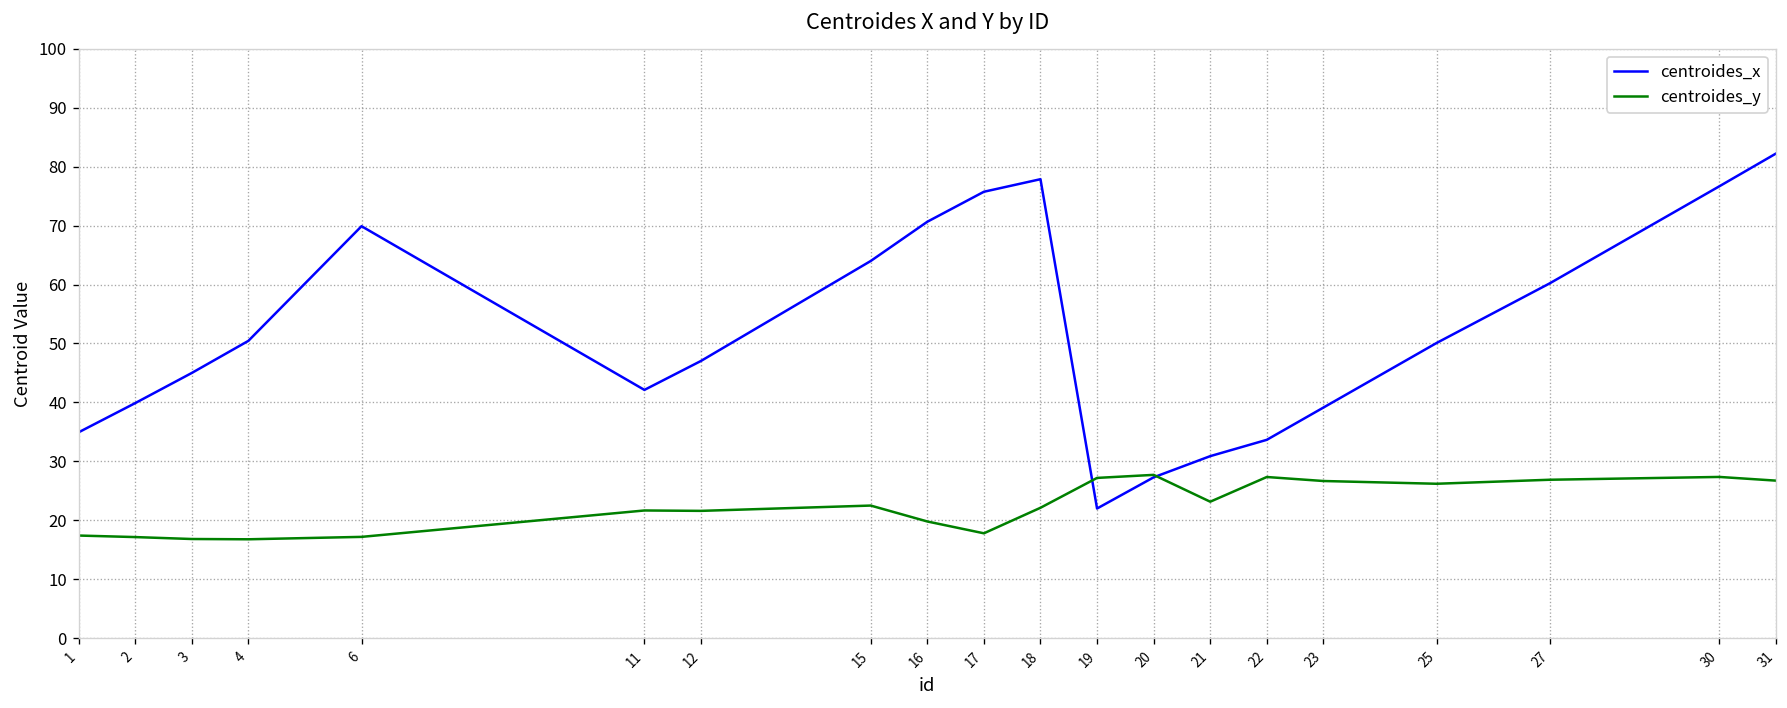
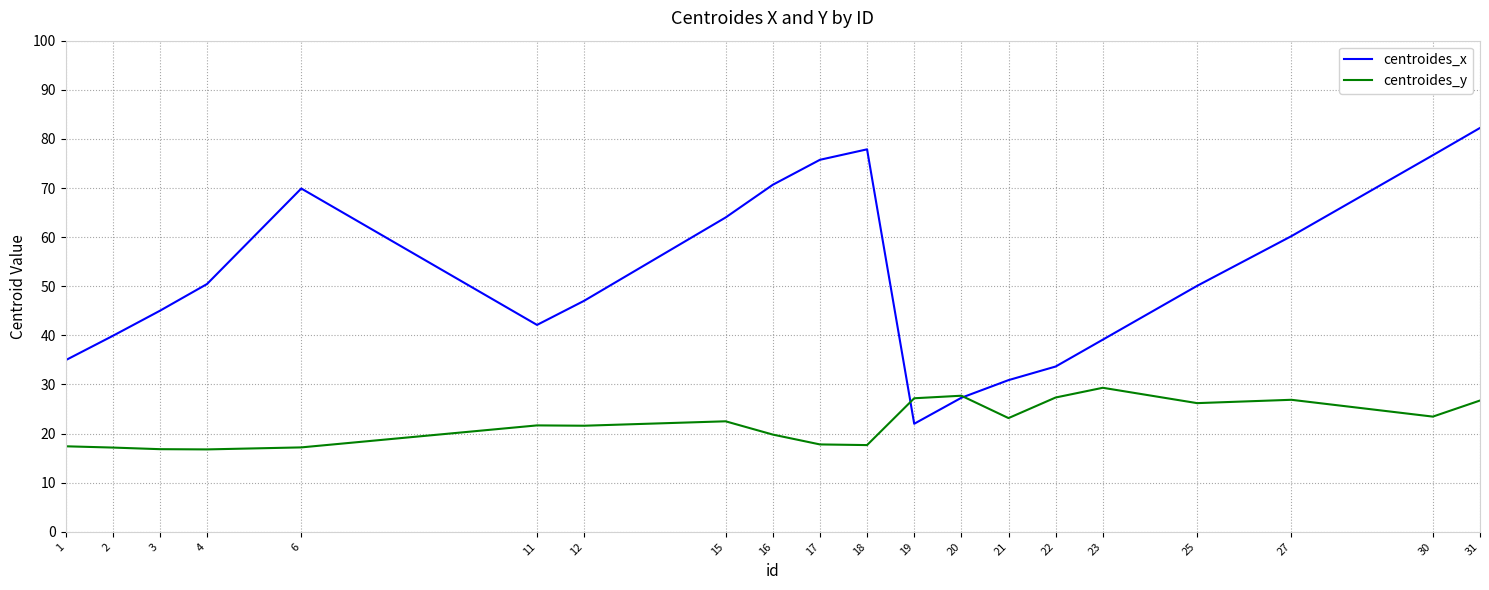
centroides_y, 18: 22 -> 18
centroides_y, 23: 27 -> 29
centroides_y, 30: 27 -> 23
